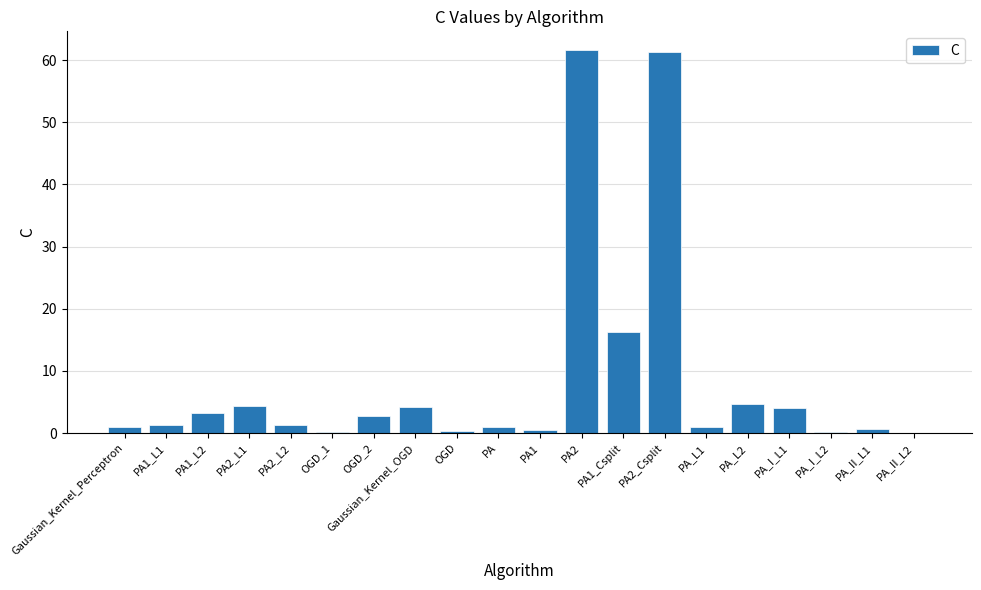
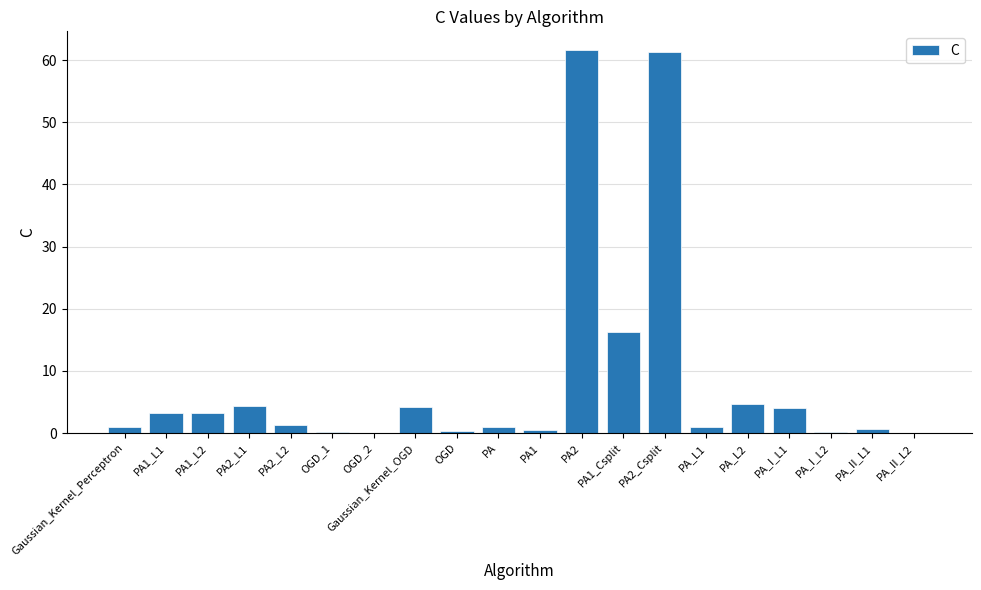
PA1_L1: 1 -> 3
OGD_2: 3 -> 0
